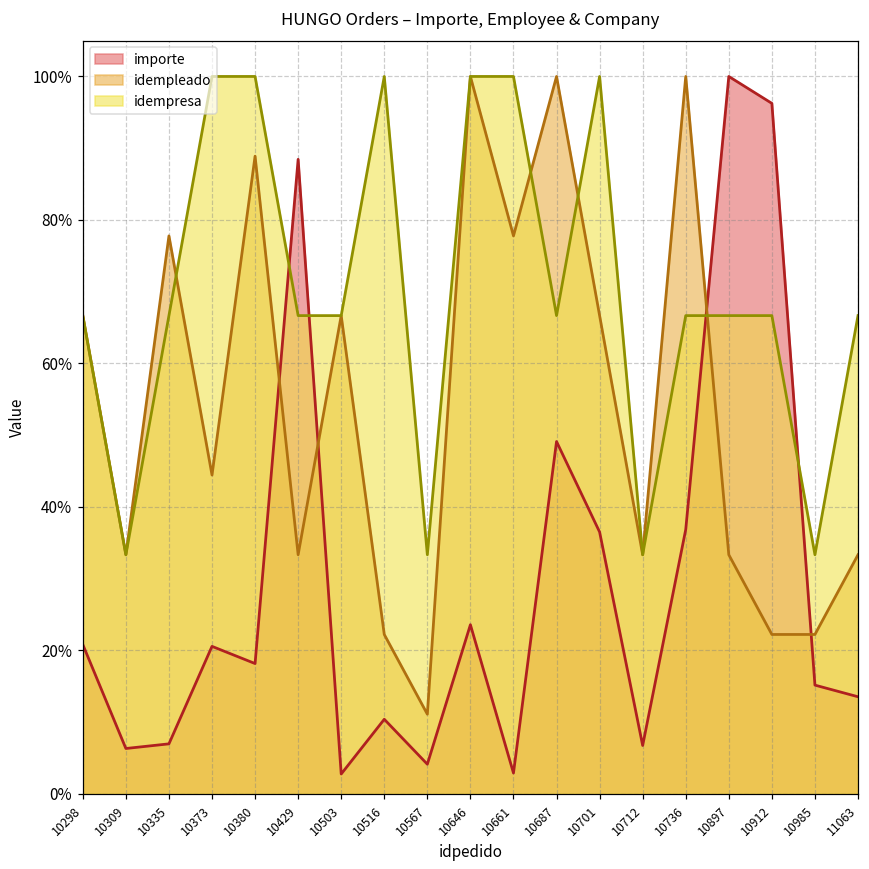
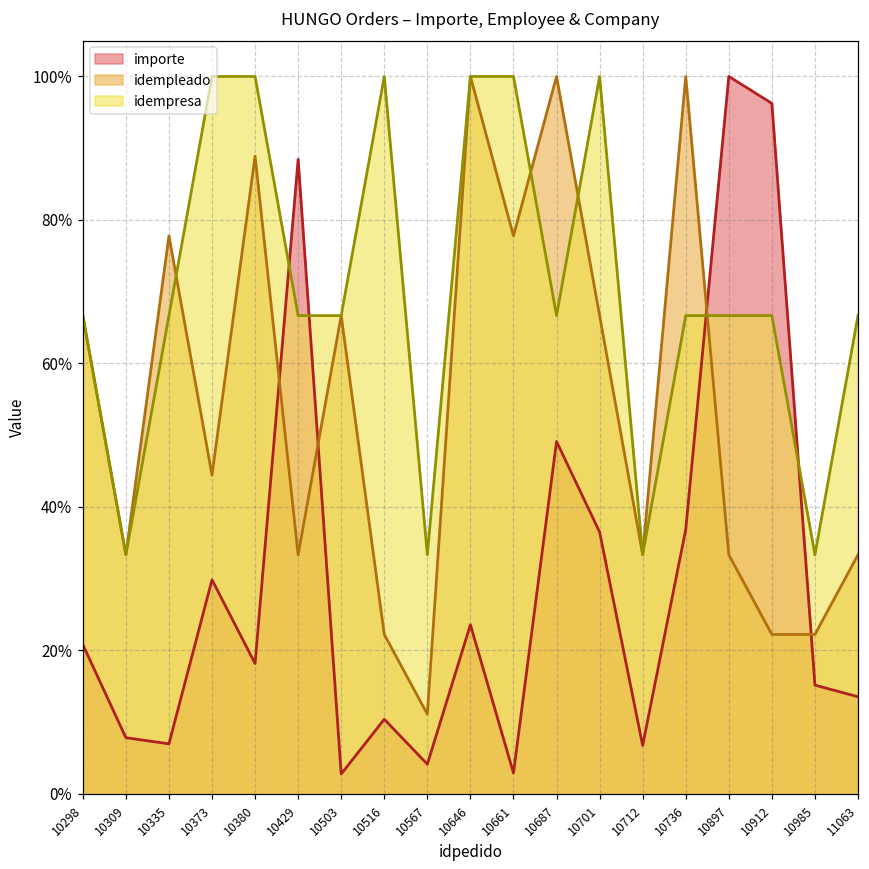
importe, 10309: 6% -> 8%
importe, 10373: 21% -> 30%
